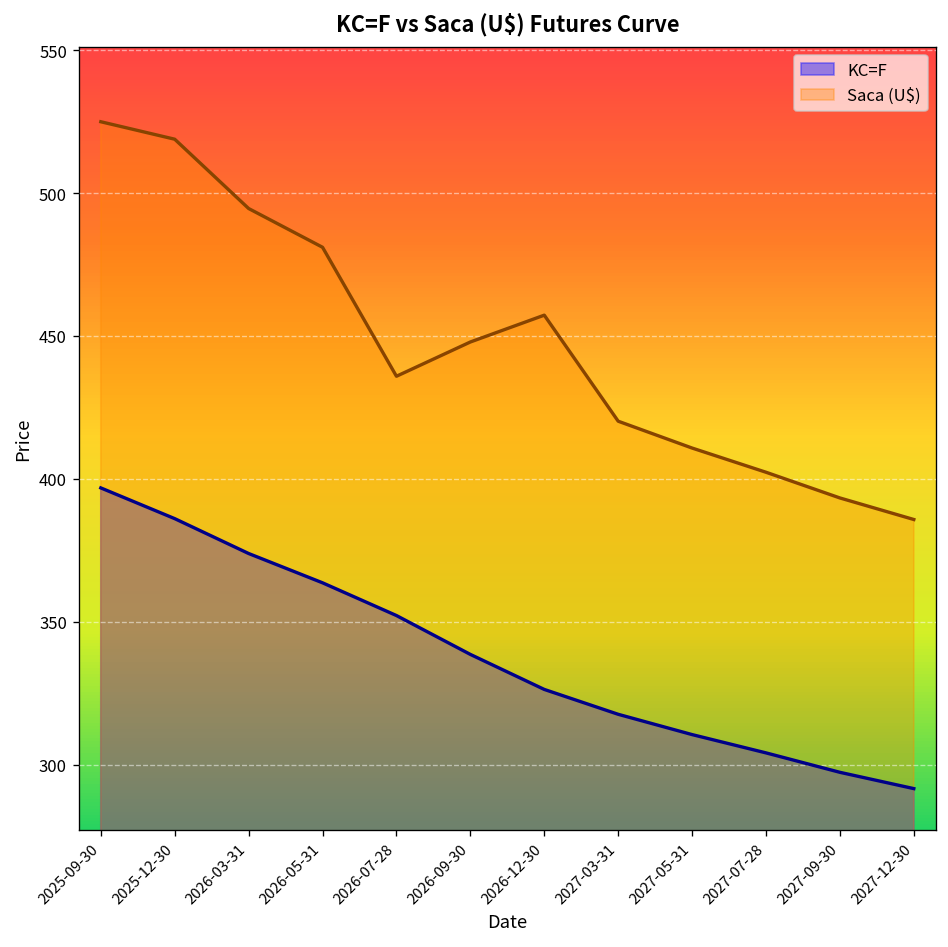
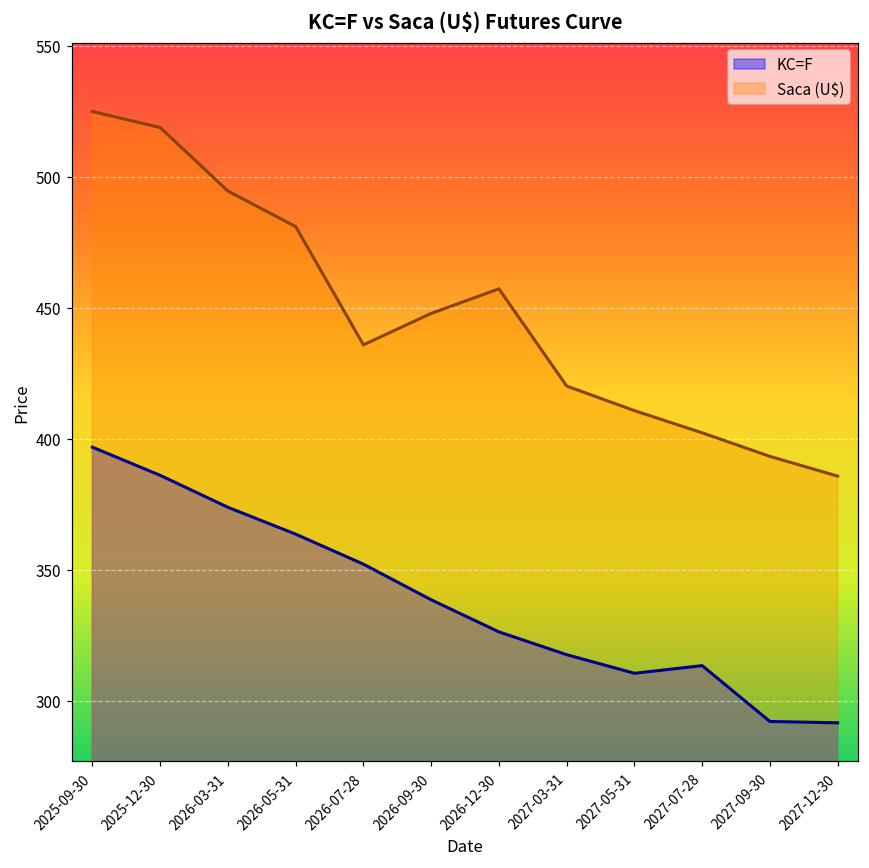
KC=F, 2027-07-28: 304 -> 313
KC=F, 2027-09-30: 297 -> 292
